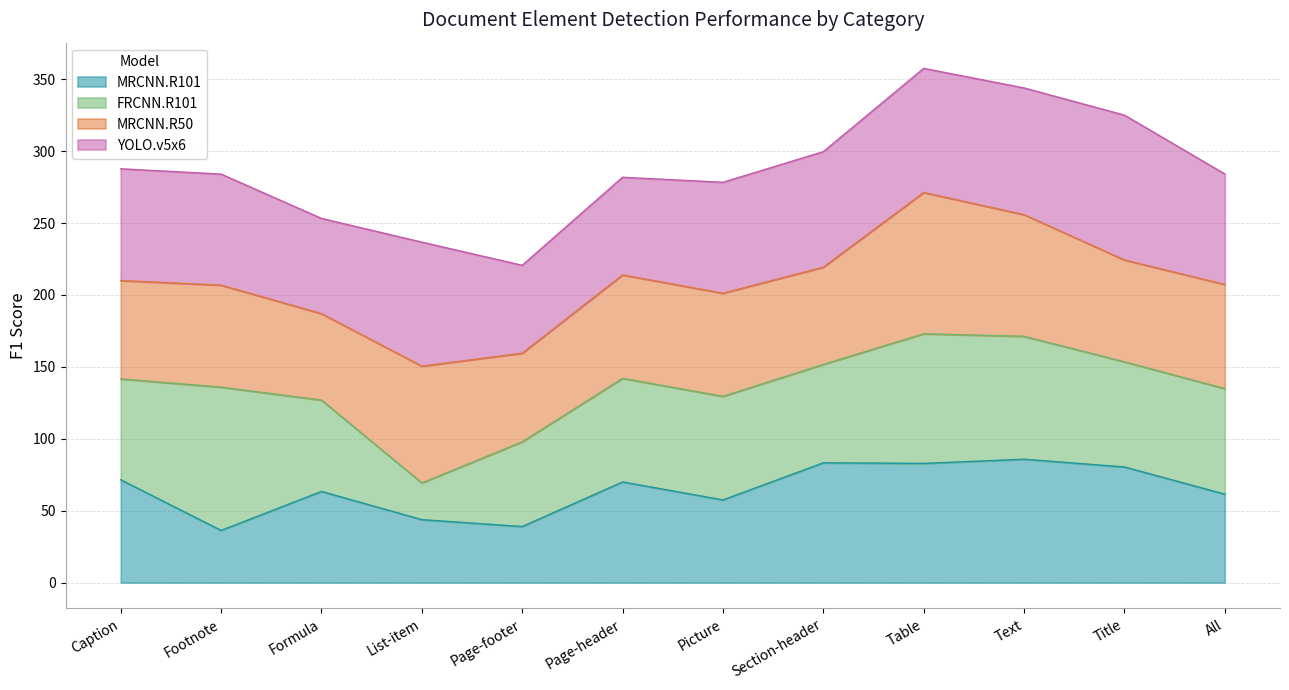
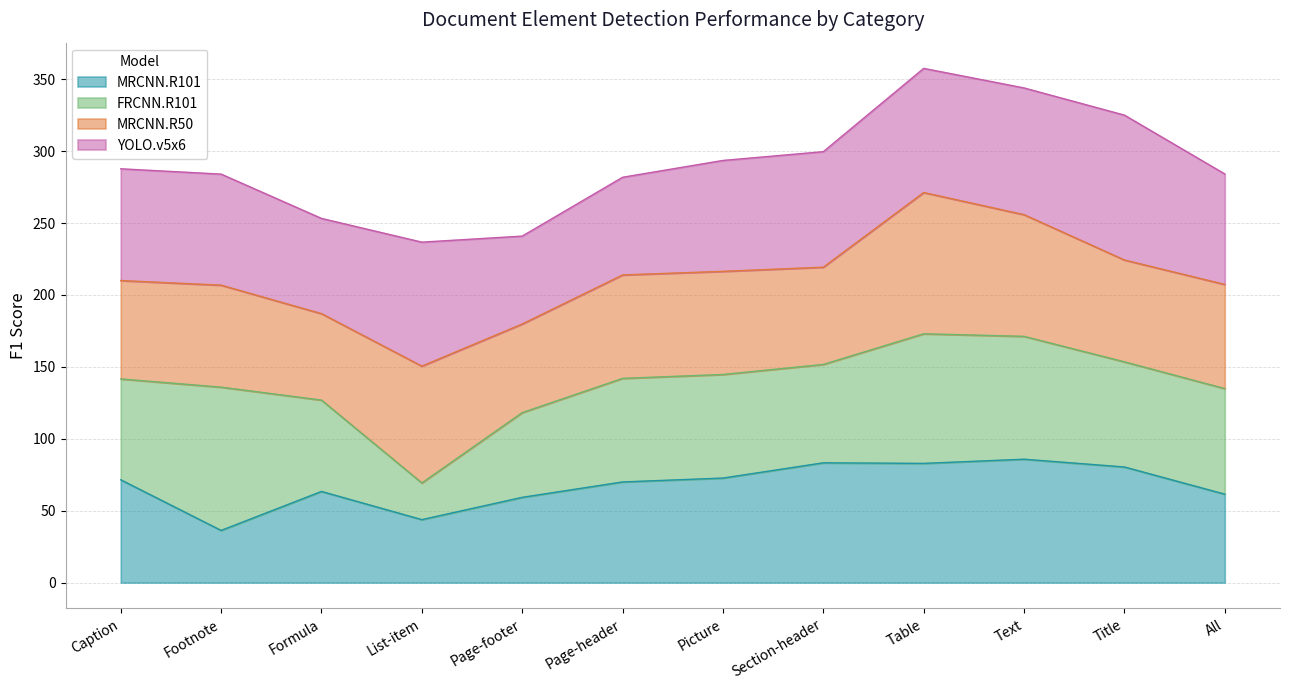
MRCNN.R101, Page-footer: 39 -> 59
MRCNN.R101, Picture: 58 -> 73
